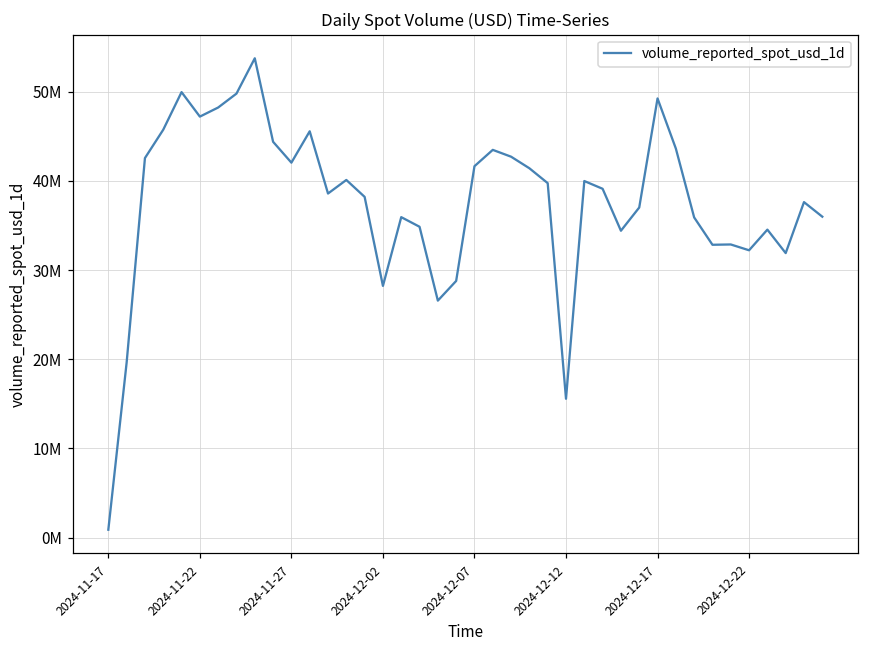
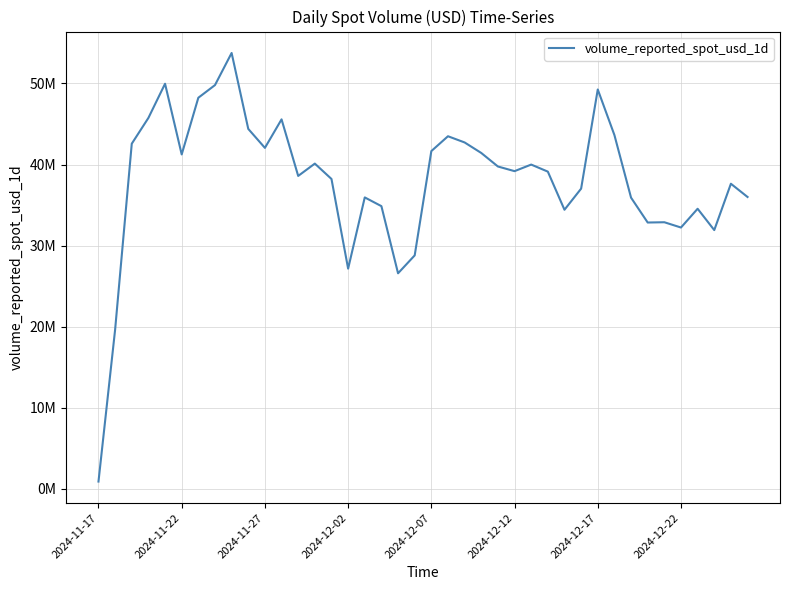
2024-11-22: 47000000 -> 41000000
2024-12-02: 28000000 -> 27000000
2024-12-12: 16000000 -> 39000000
